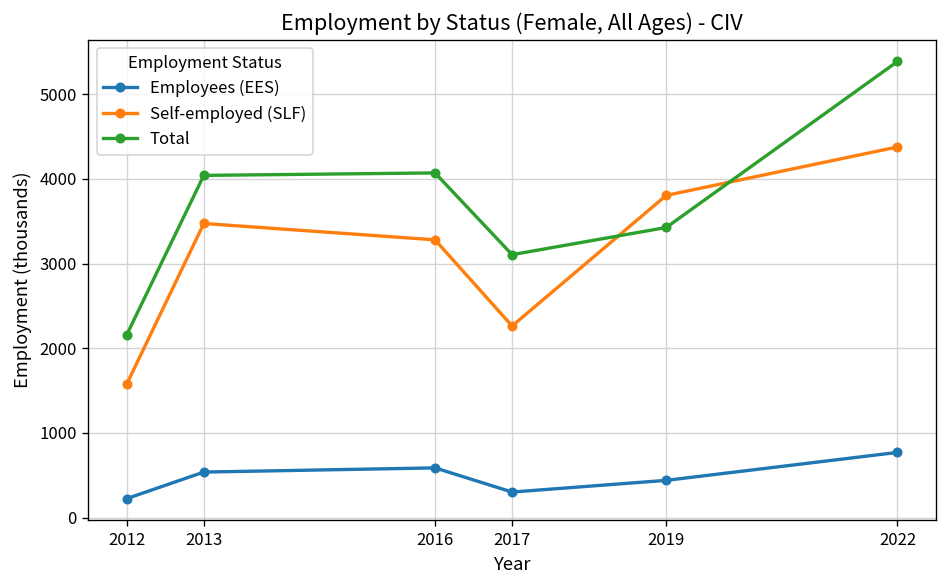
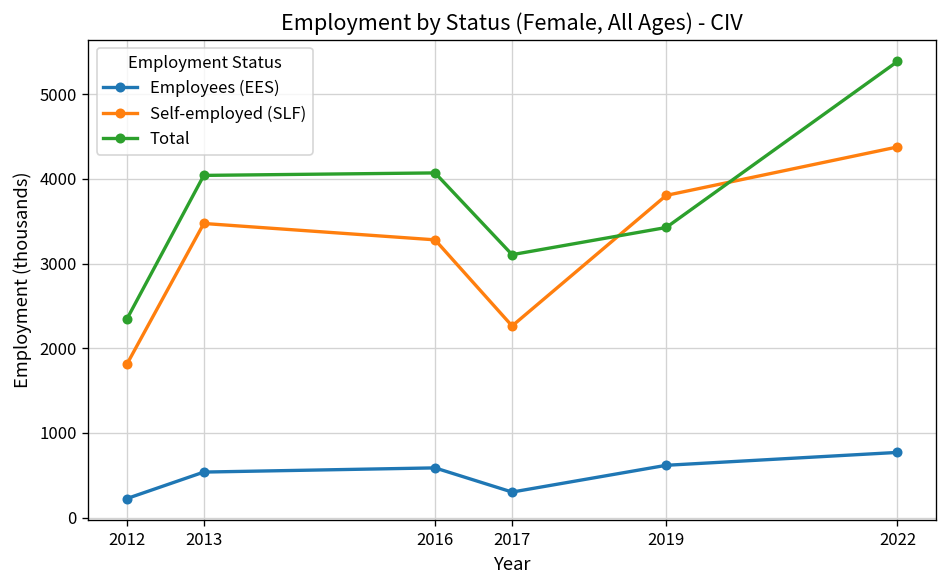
Self-employed (SLF), 2012: 1600 -> 1800
Total, 2012: 2200 -> 2300
Employees (EES), 2019: 400 -> 600
